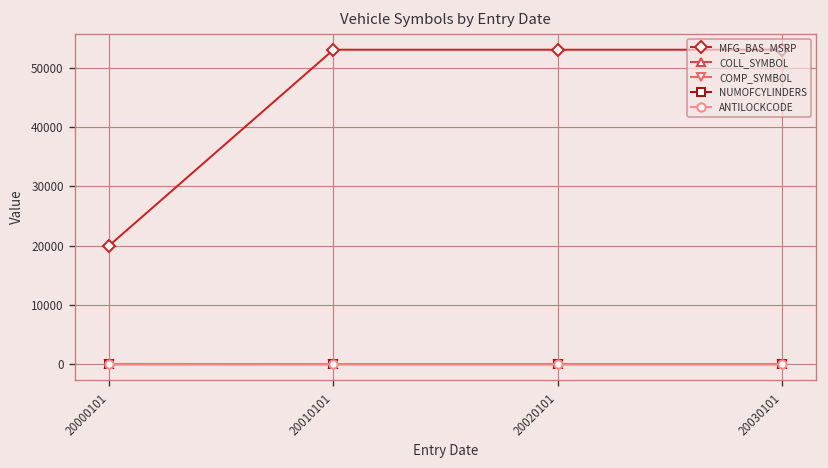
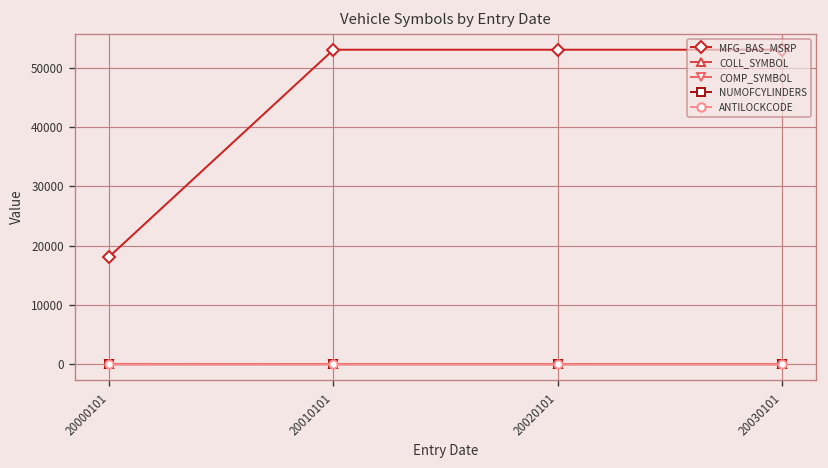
MFG_BAS_MSRP, 20000101: 20000 -> 18000
